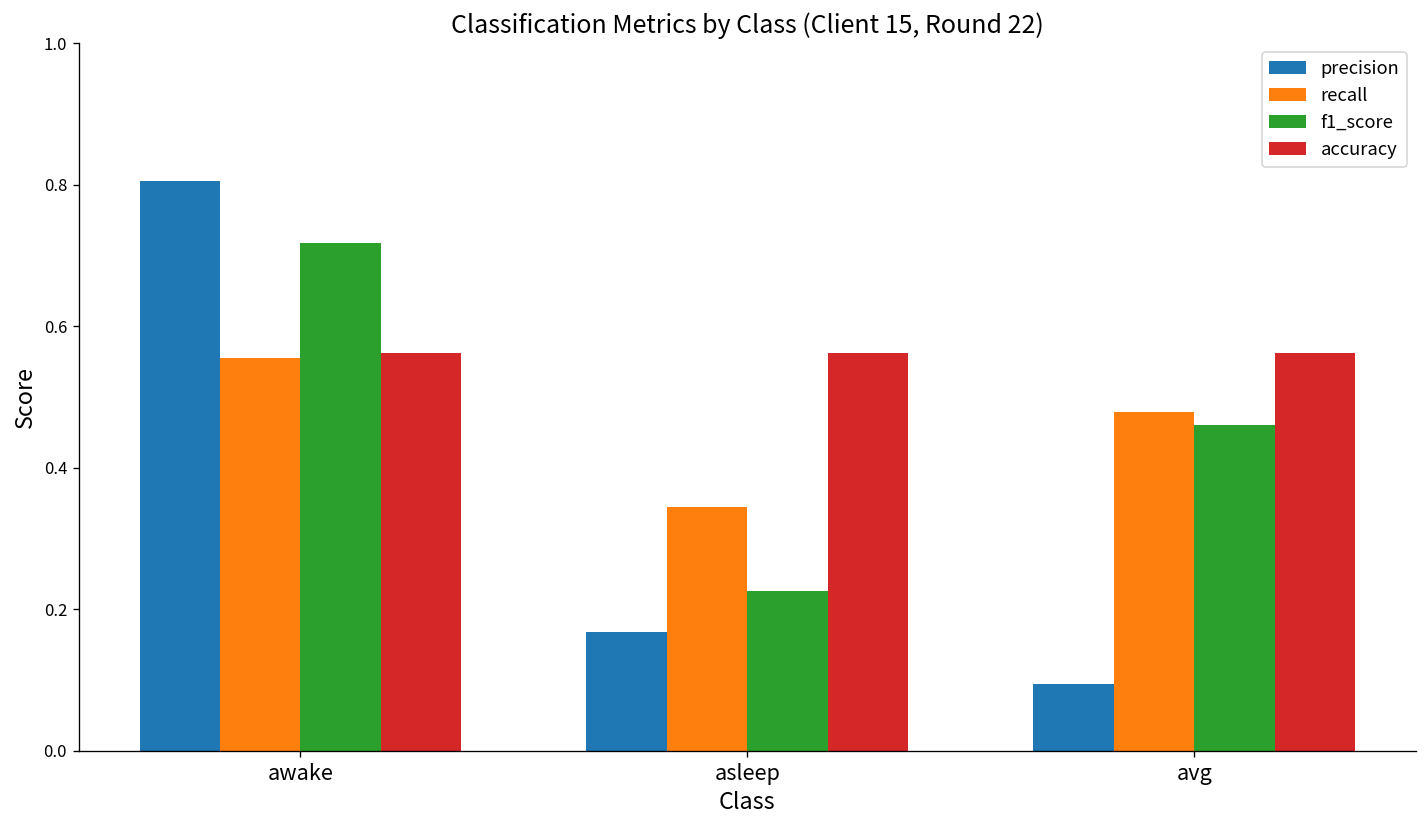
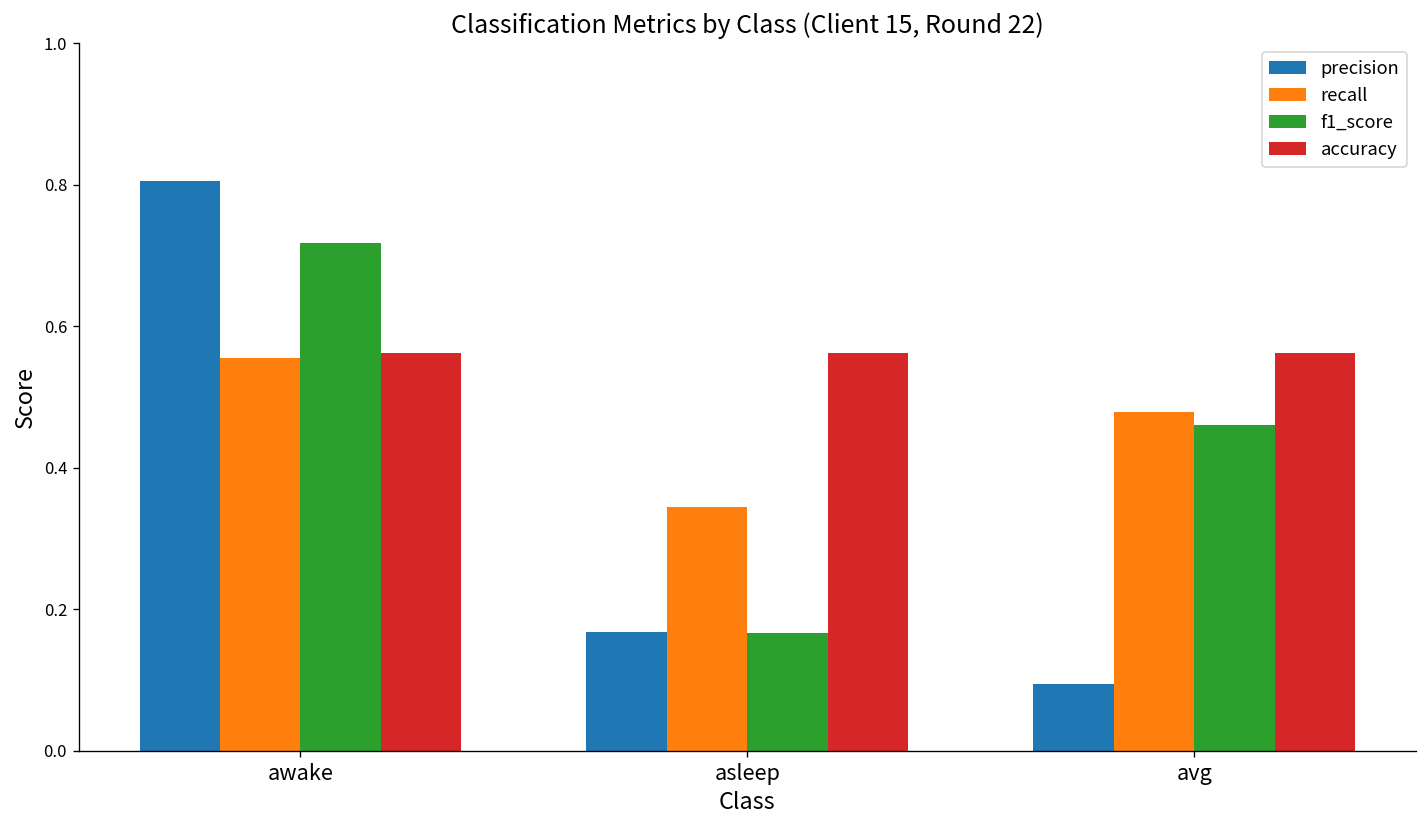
f1_score, asleep: 0.23 -> 0.17
